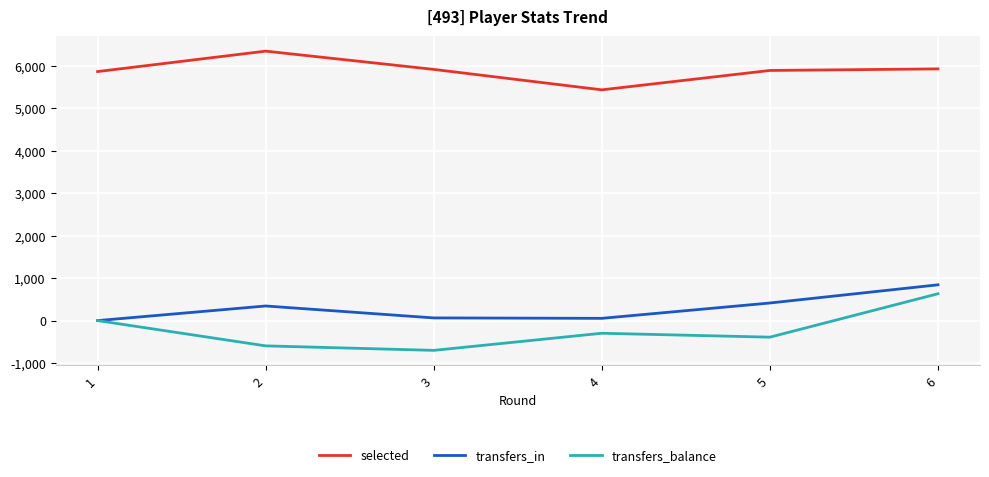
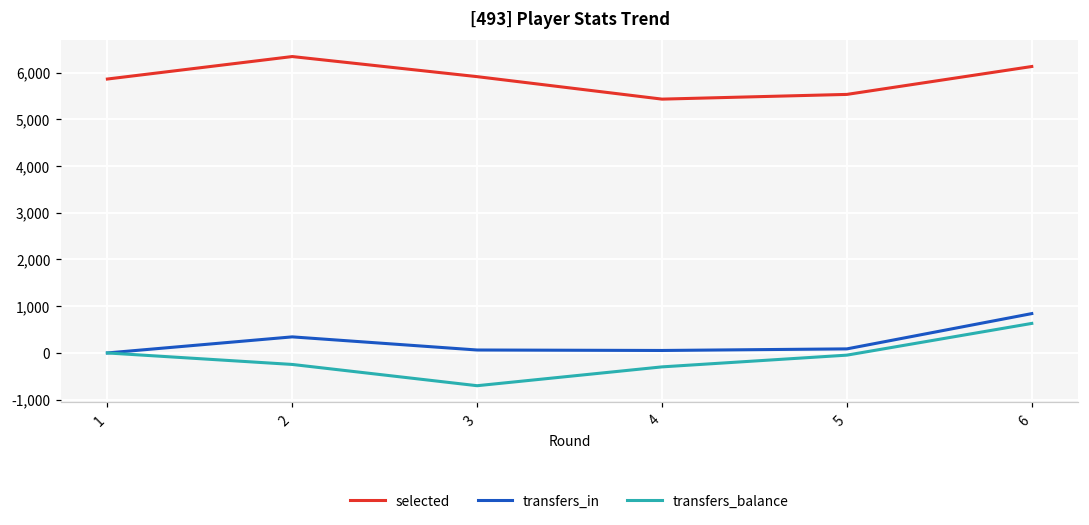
transfers_balance, 2: -600 -> -200
selected, 5: 5,900 -> 5,500
transfers_in, 5: 400 -> 100
transfers_balance, 5: -400 -> 0
selected, 6: 5,900 -> 6,100
